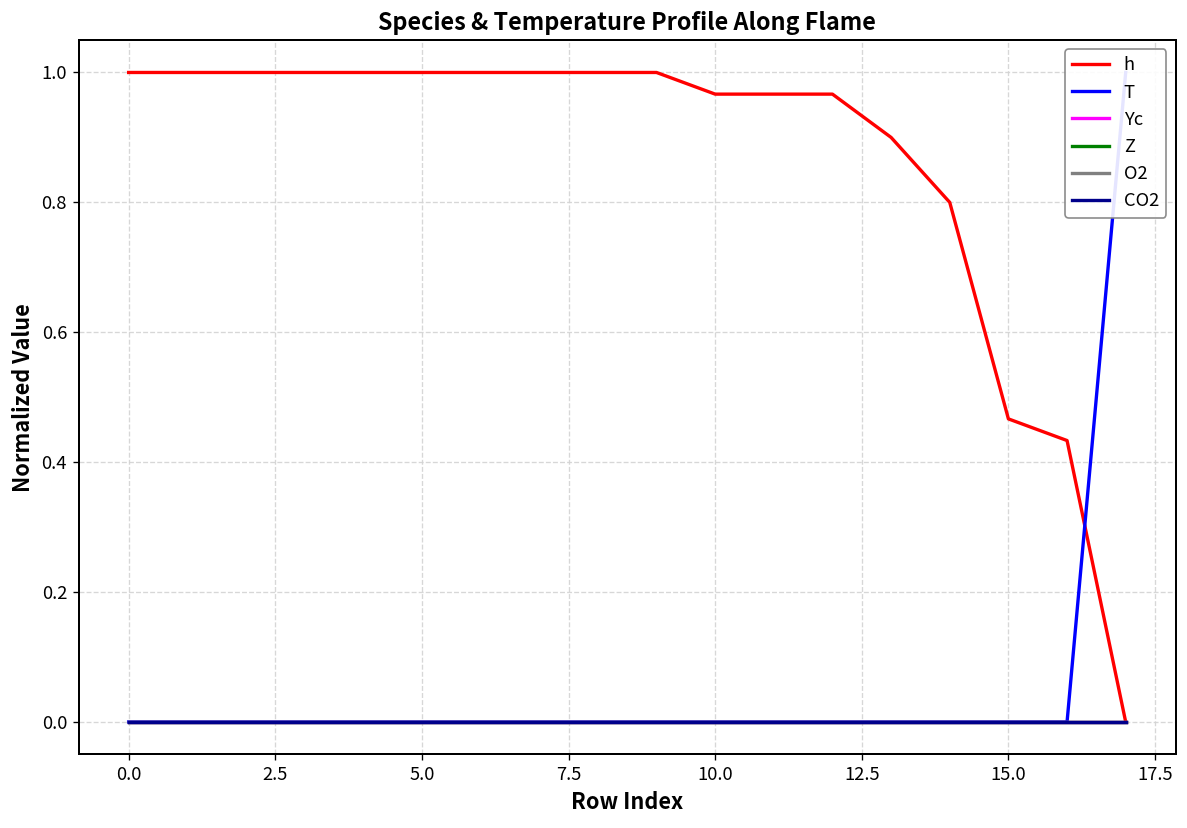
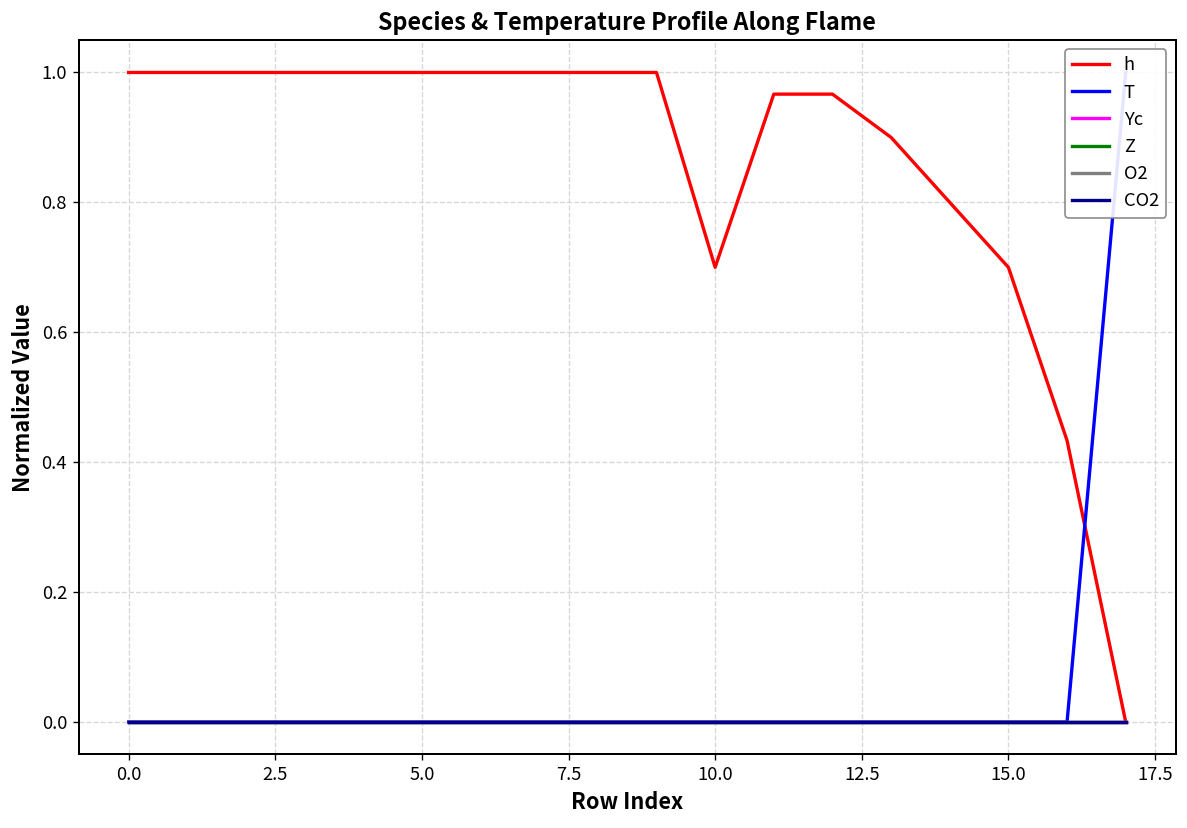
h, 10.0: 0.97 -> 0.70
h, 15.0: 0.47 -> 0.70
